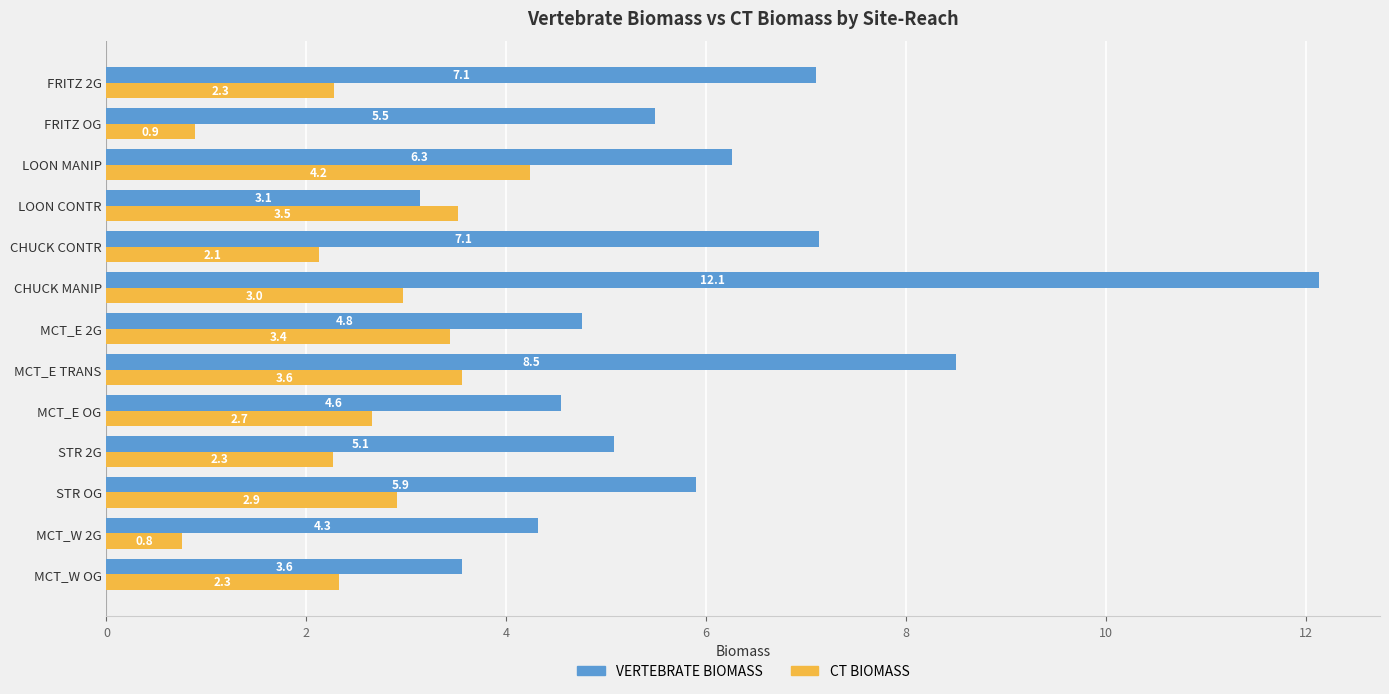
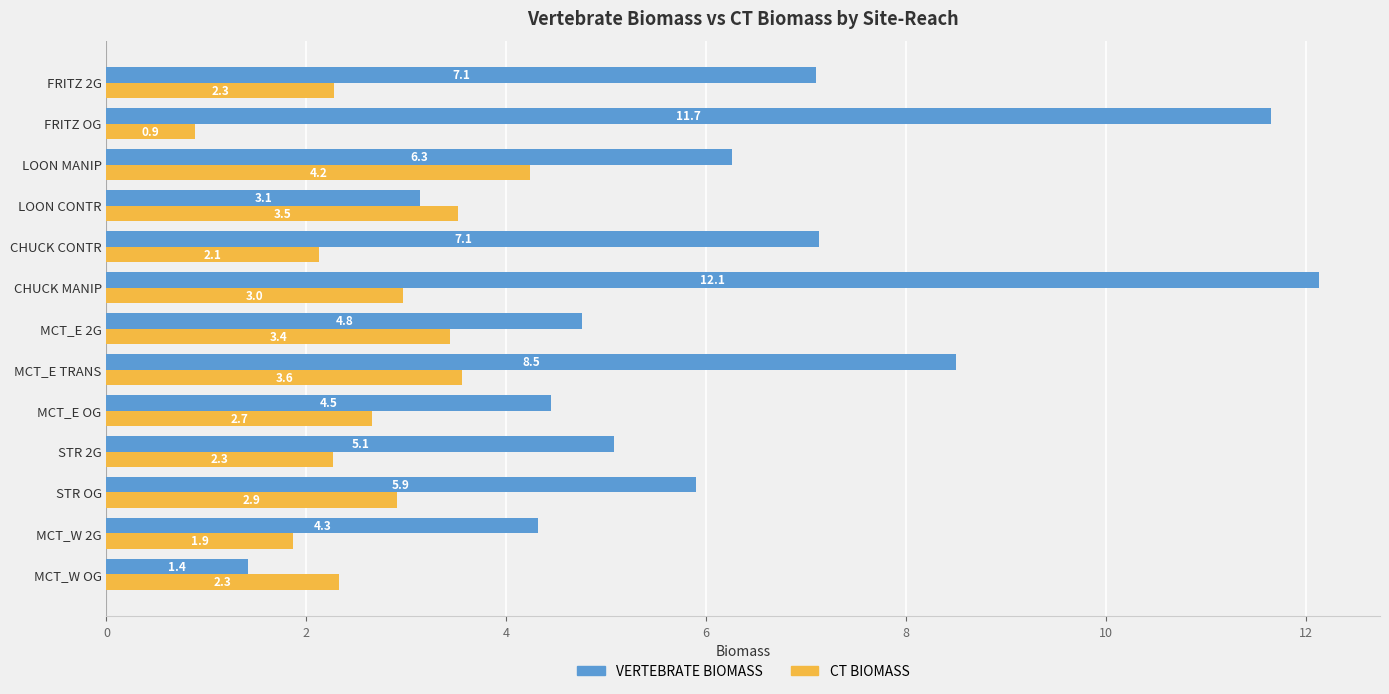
VERTEBRATE BIOMASS, FRITZ OG: 5.5 -> 11.7
VERTEBRATE BIOMASS, MCT_E OG: 4.6 -> 4.5
CT BIOMASS, MCT_W 2G: 0.8 -> 1.9
VERTEBRATE BIOMASS, MCT_W OG: 3.6 -> 1.4
